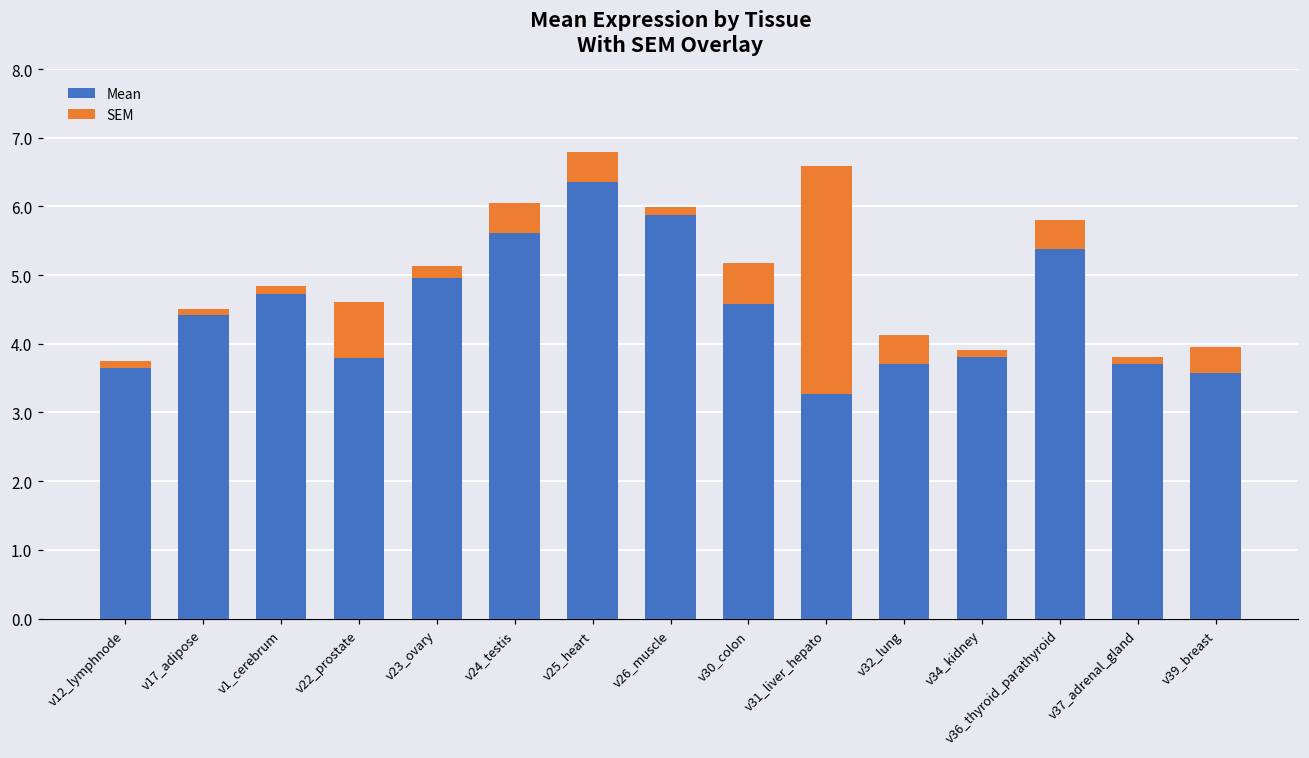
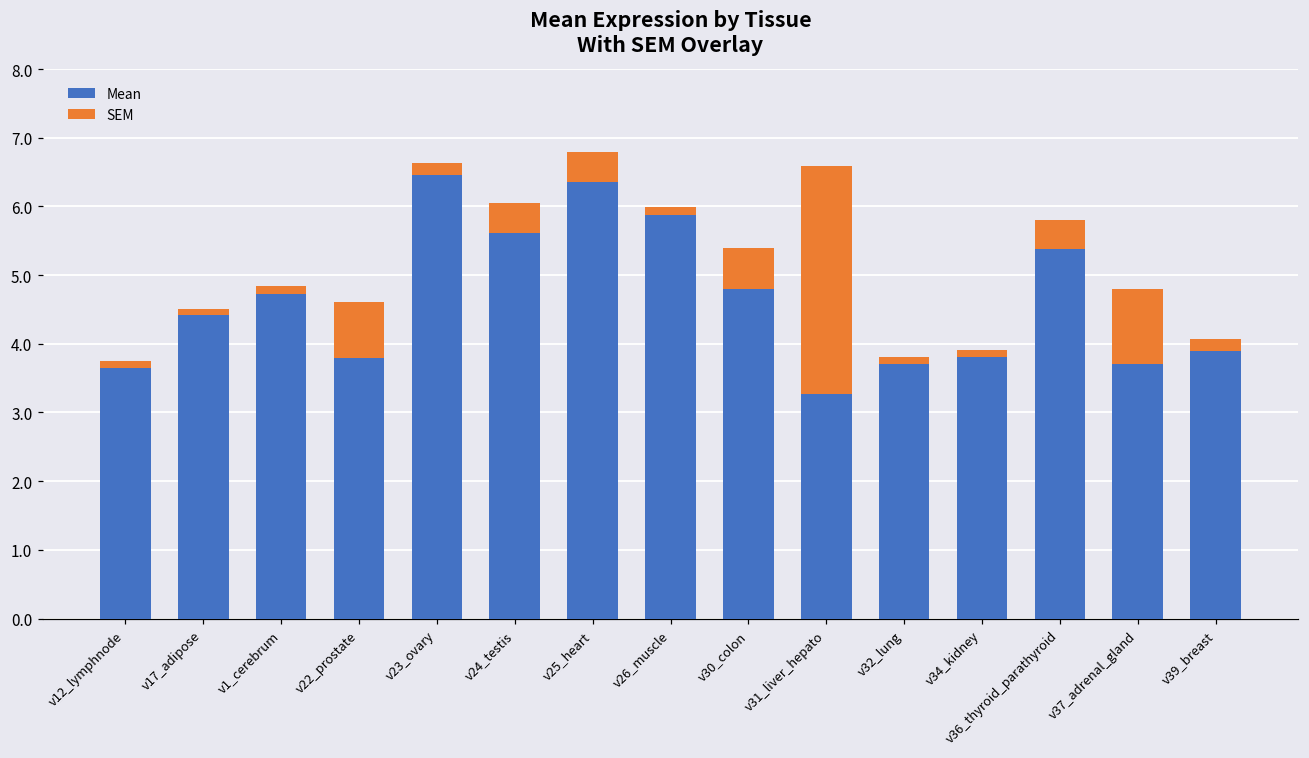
Mean, v23_ovary: 5.0 -> 6.5
Mean, v30_colon: 4.6 -> 4.8
SEM, v32_lung: 0.4 -> 0.1
SEM, v37_adrenal_gland: 0.1 -> 1.1
Mean, v39_breast: 3.6 -> 3.9
SEM, v39_breast: 0.4 -> 0.2
